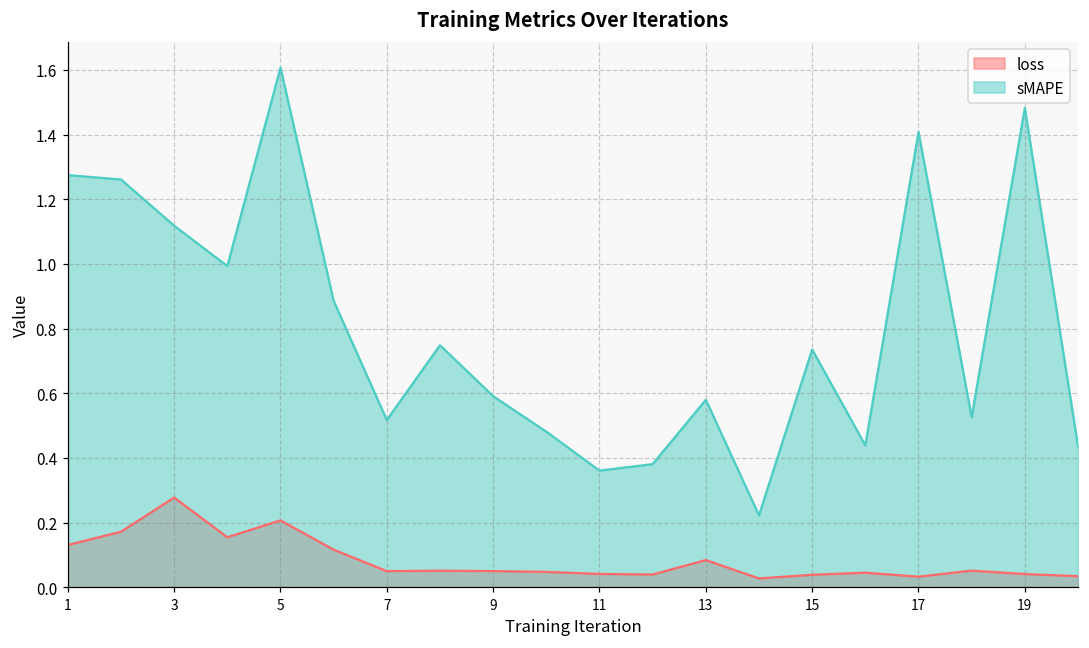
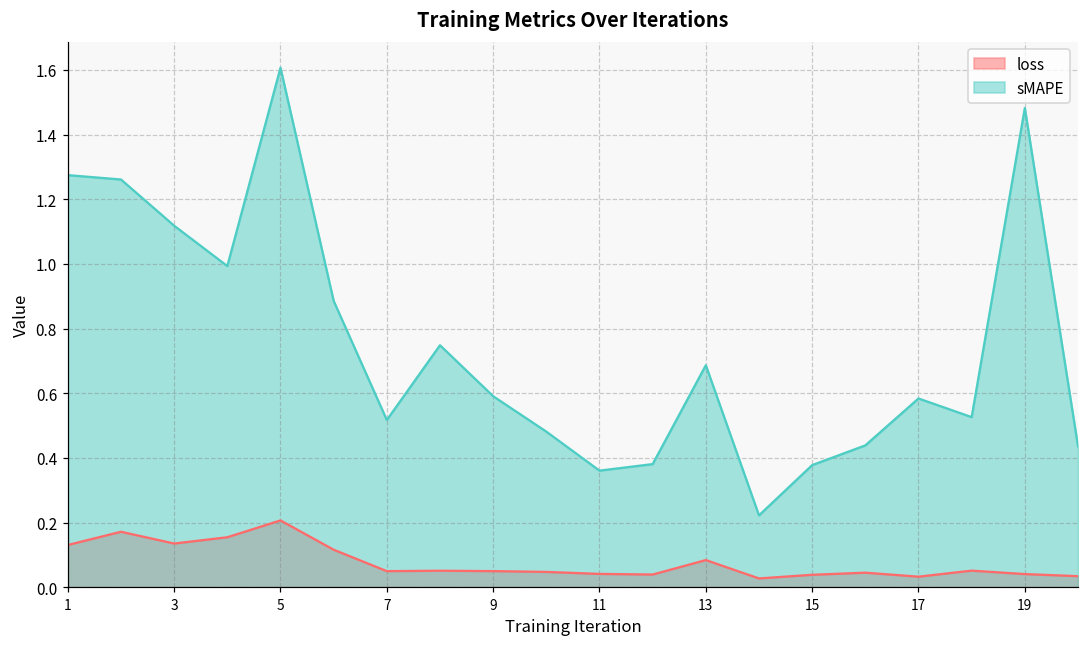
loss, 3: 0.28 -> 0.14
sMAPE, 13: 0.58 -> 0.69
sMAPE, 15: 0.74 -> 0.38
sMAPE, 17: 1.41 -> 0.58
